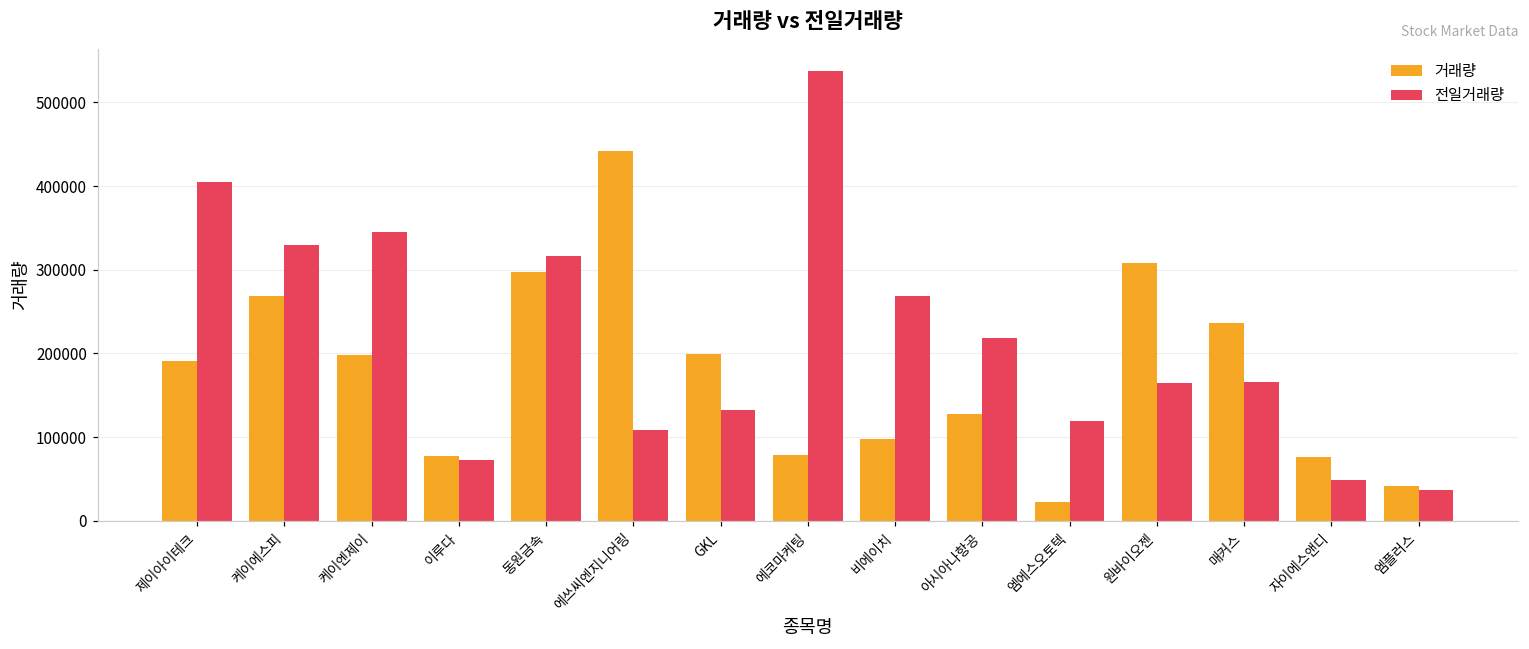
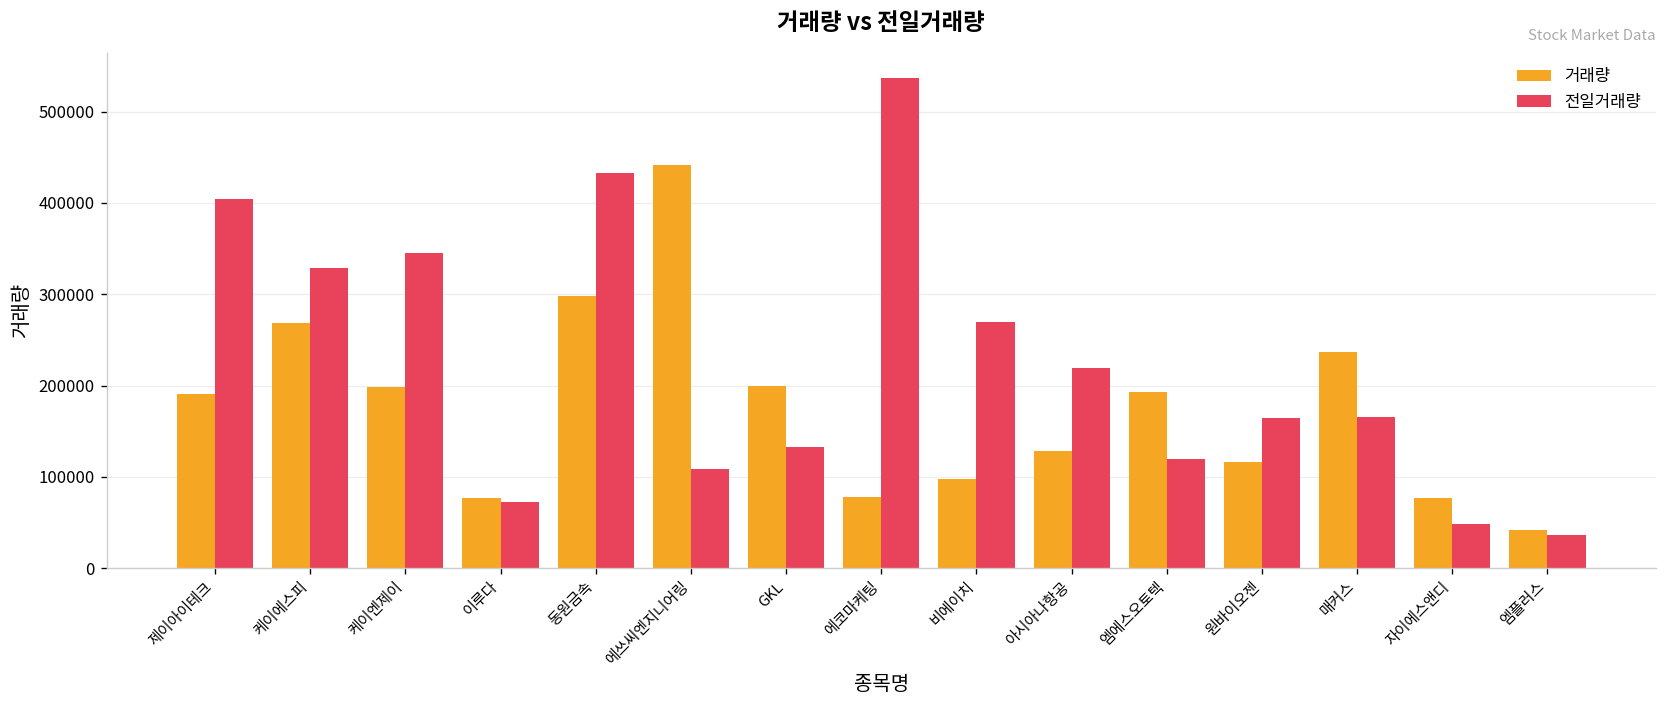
전일거래량, 동원금속: 320000 -> 430000
거래량, 엠에스오토텍: 20000 -> 190000
거래량, 원바이오젠: 310000 -> 120000
